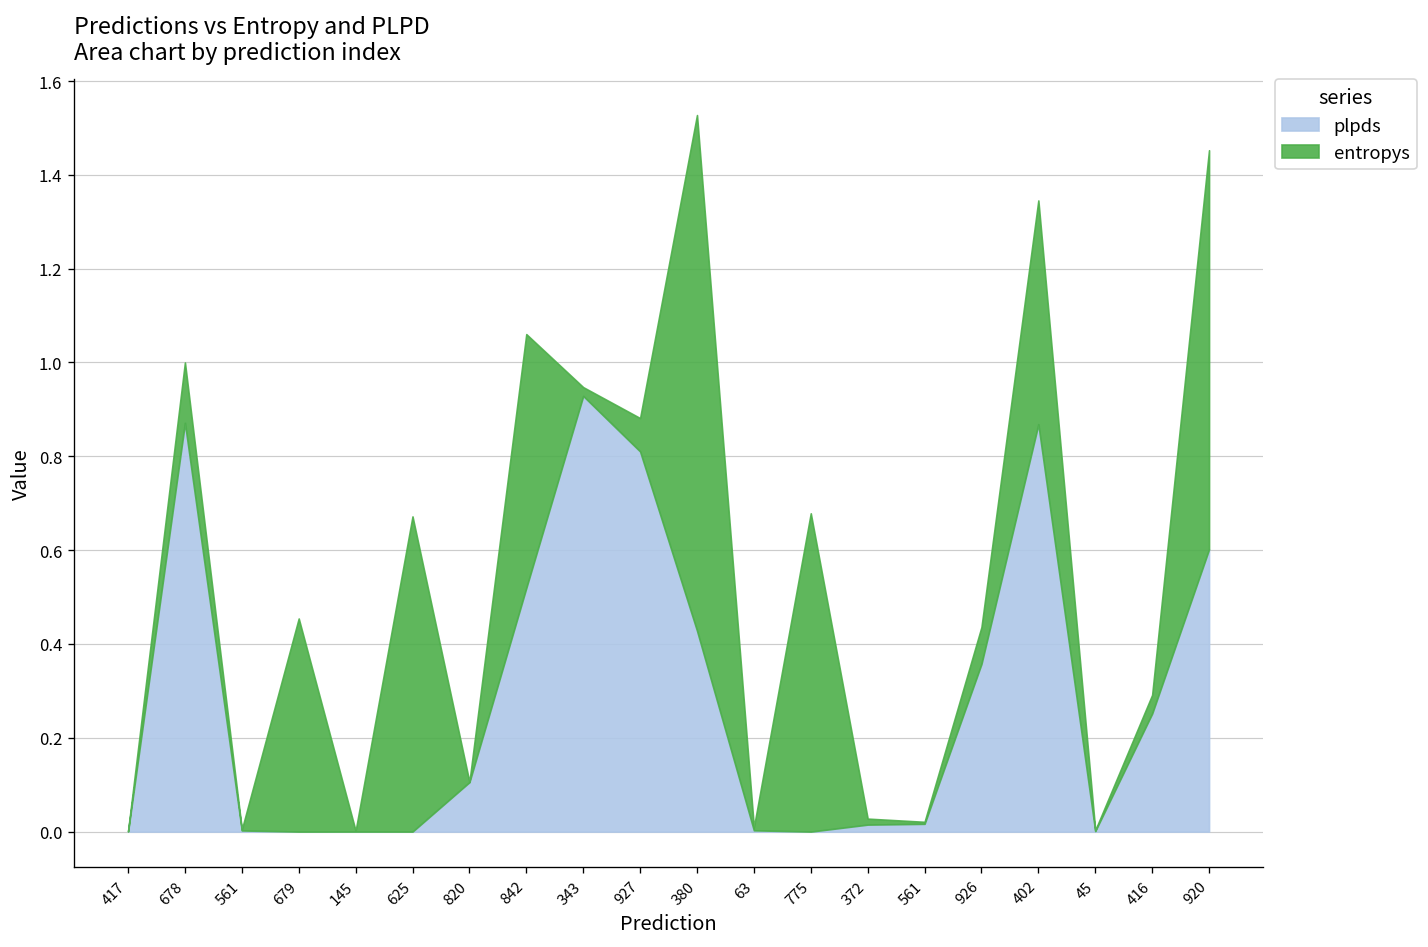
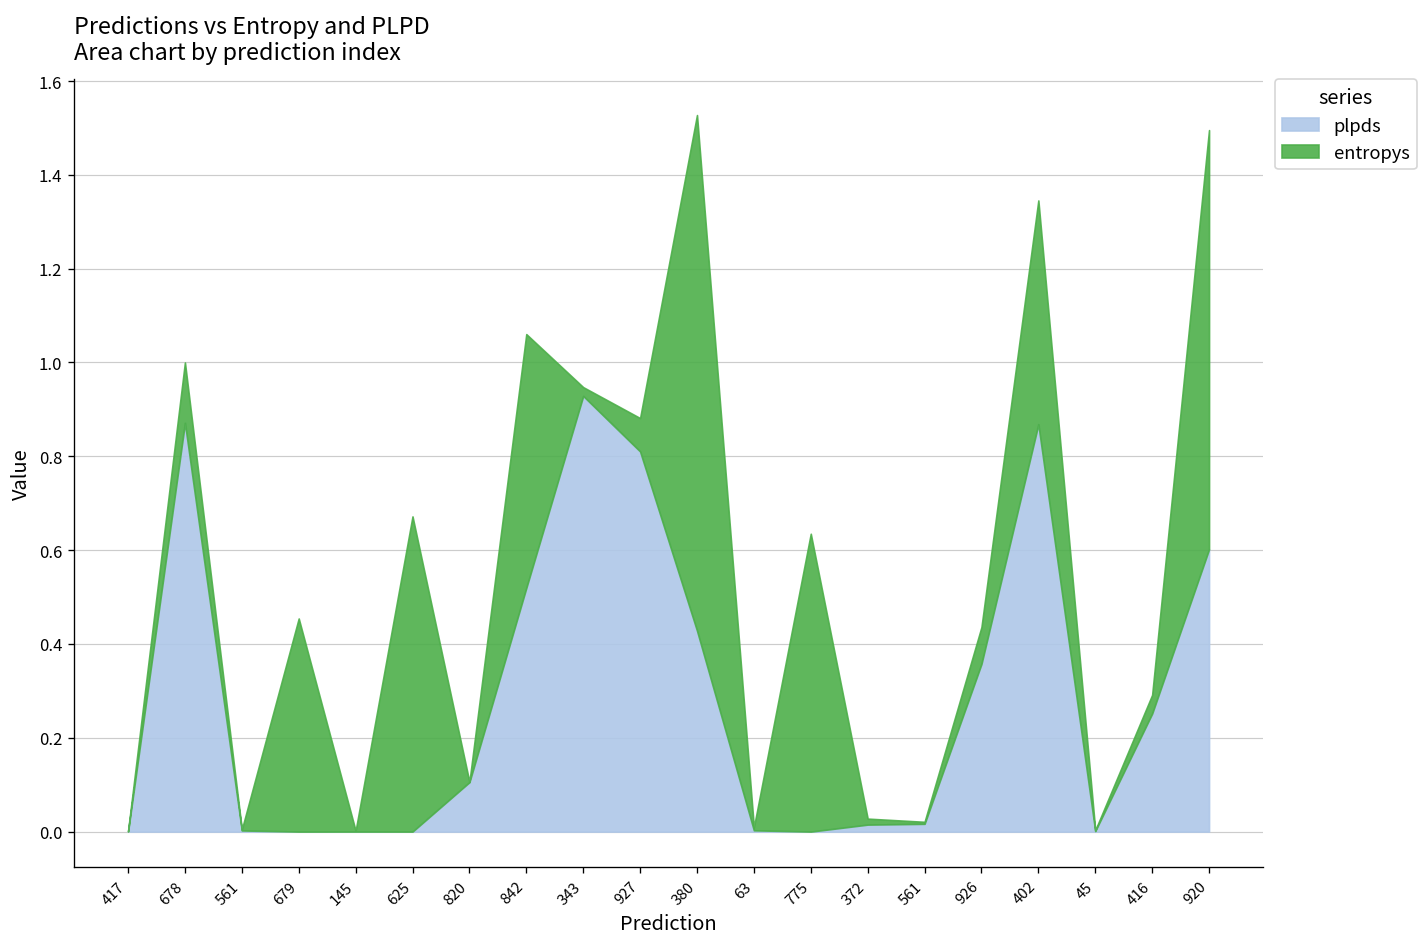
entropys, 775: 0.68 -> 0.63
entropys, 920: 0.85 -> 0.89
